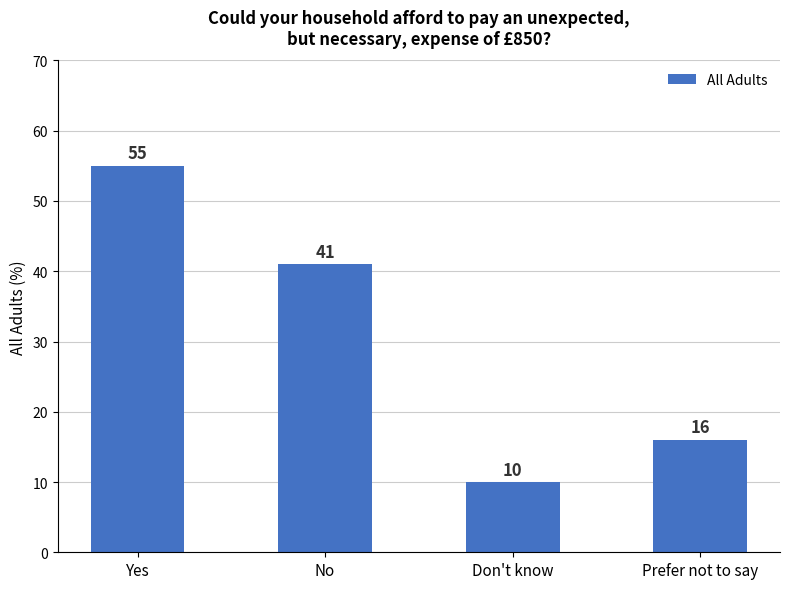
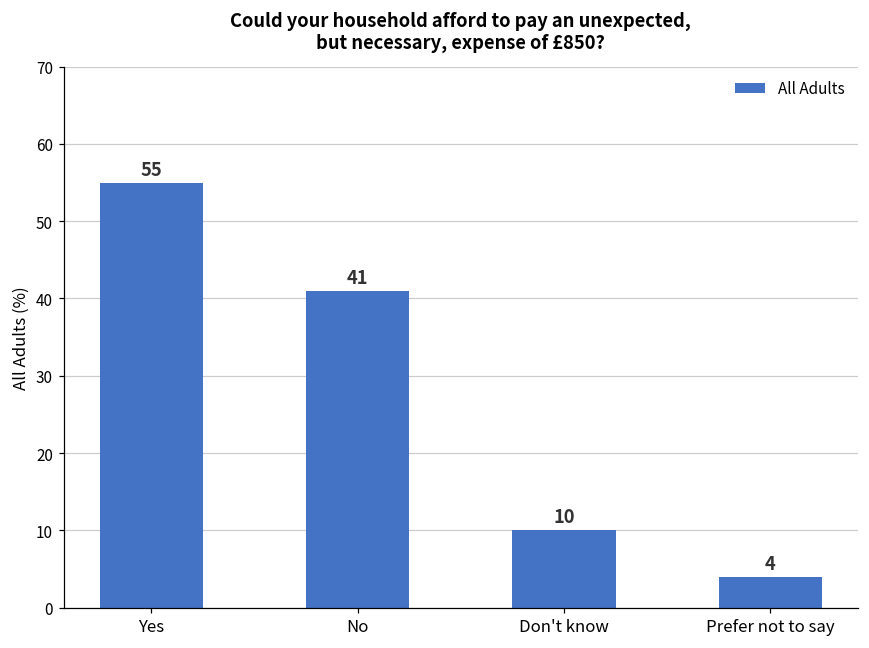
Prefer not to say: 16 -> 4
